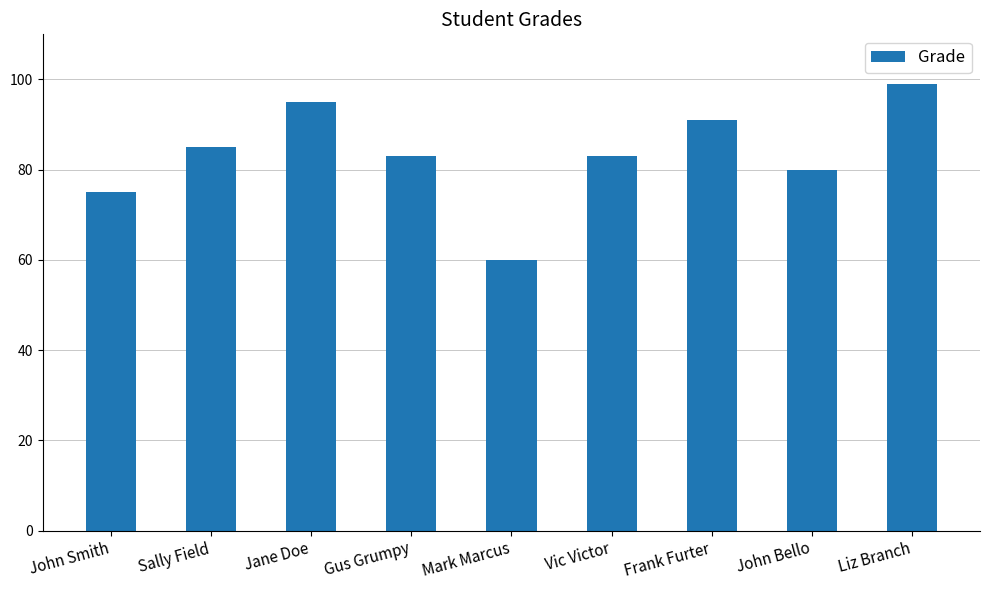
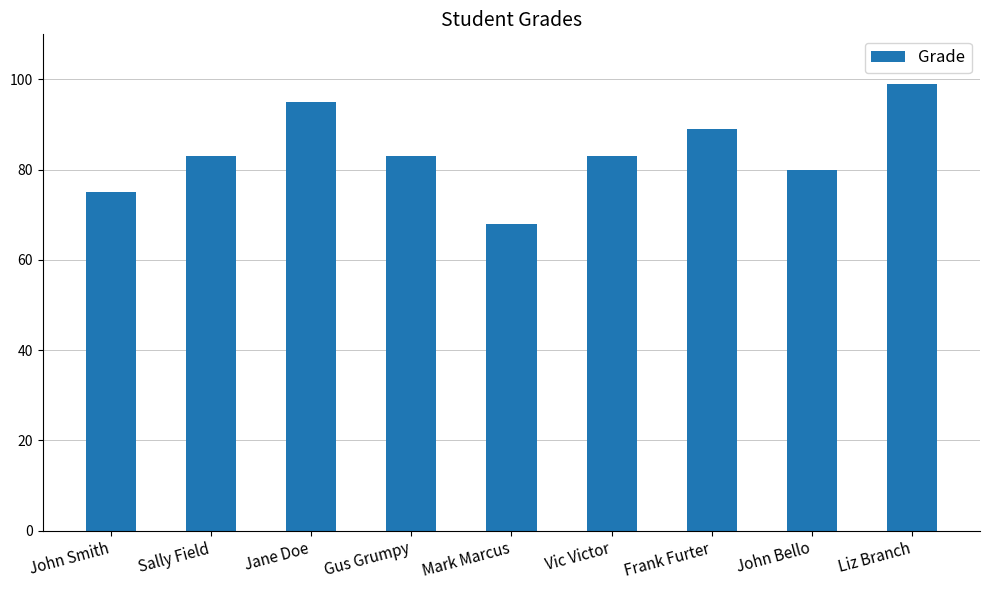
Sally Field: 85 -> 83
Mark Marcus: 60 -> 68
Frank Furter: 91 -> 89
